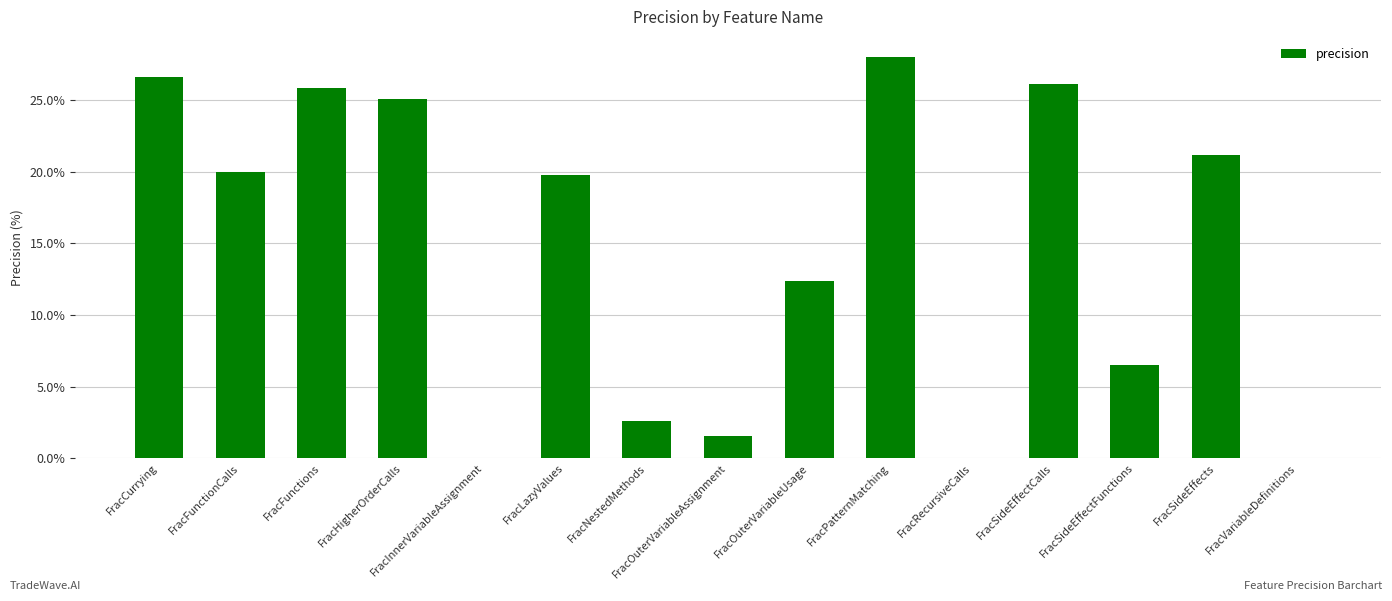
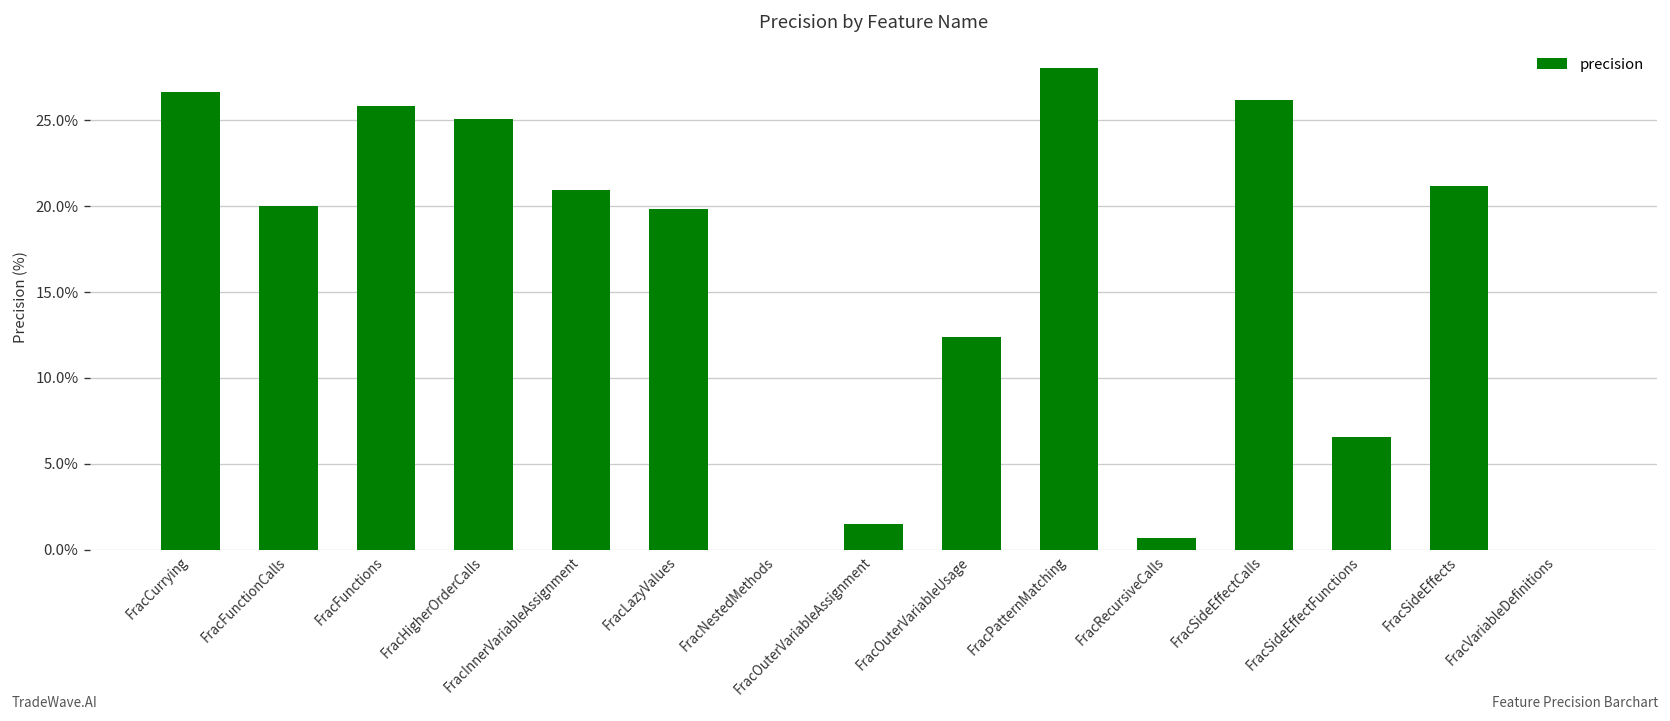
FracInnerVariableAssignment: 0.0% -> 20.9%
FracNestedMethods: 2.6% -> 0.0%
FracRecursiveCalls: 0.0% -> 0.7%
